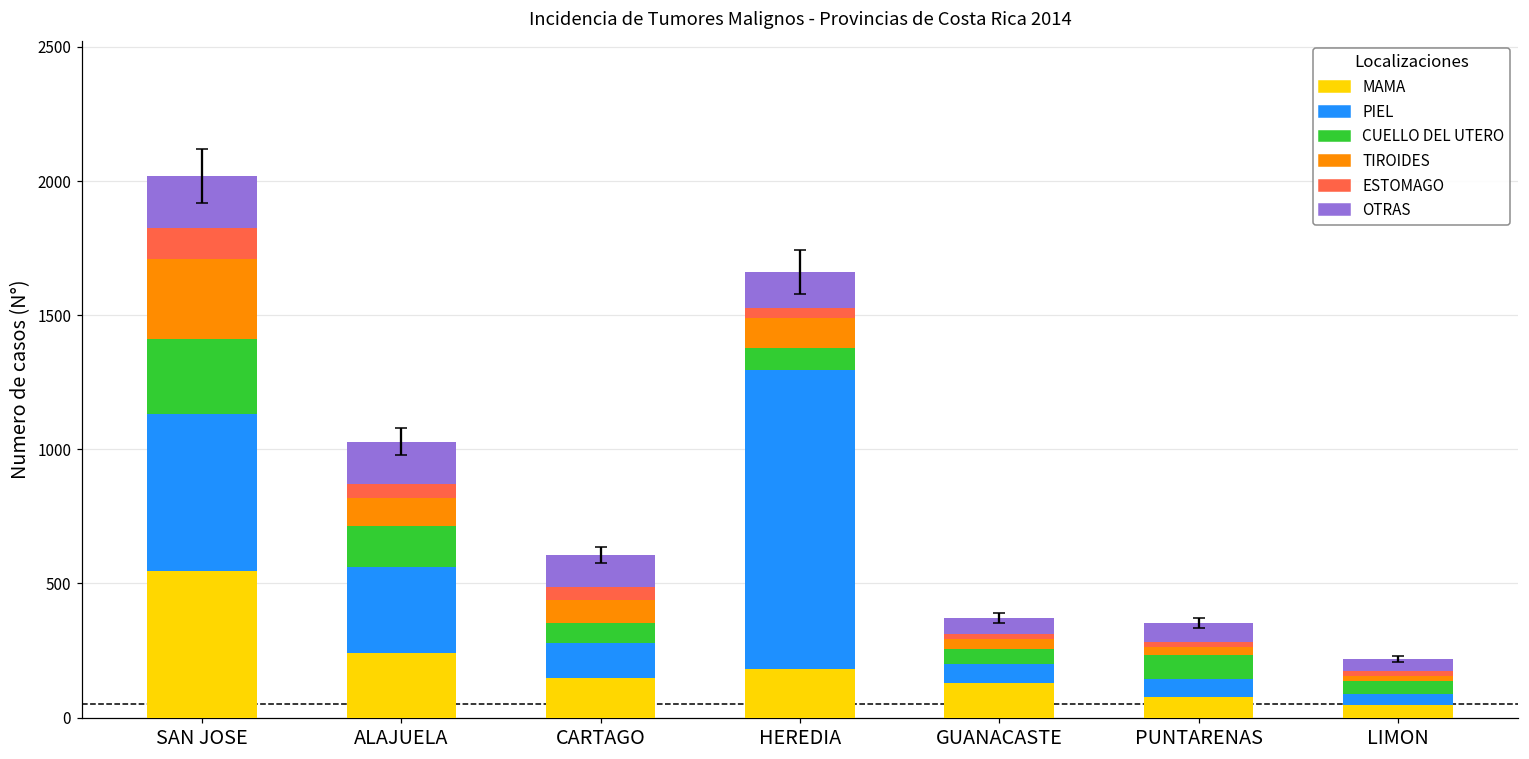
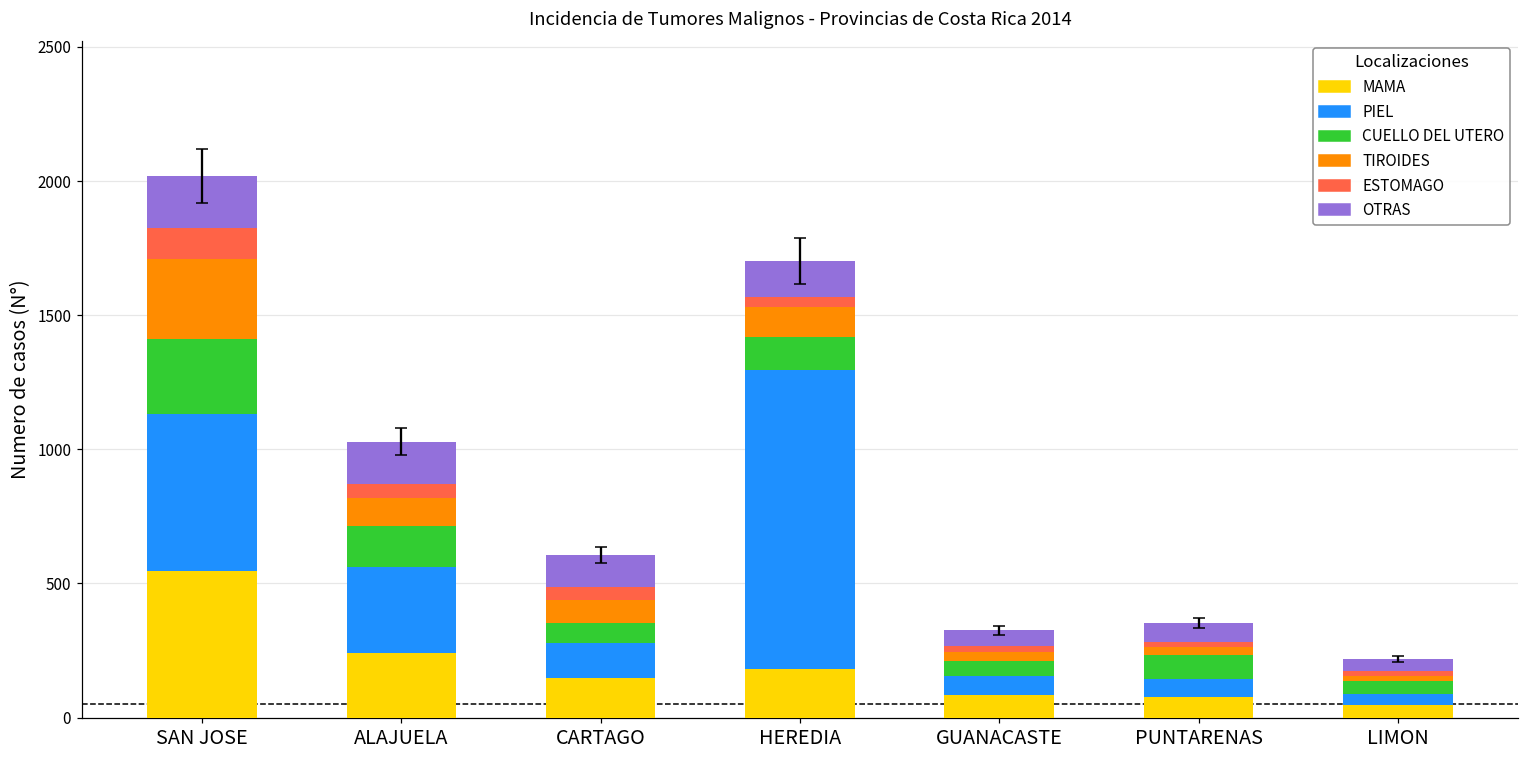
CUELLO DEL UTERO, HEREDIA: 80 -> 120
MAMA, GUANACASTE: 130 -> 80
